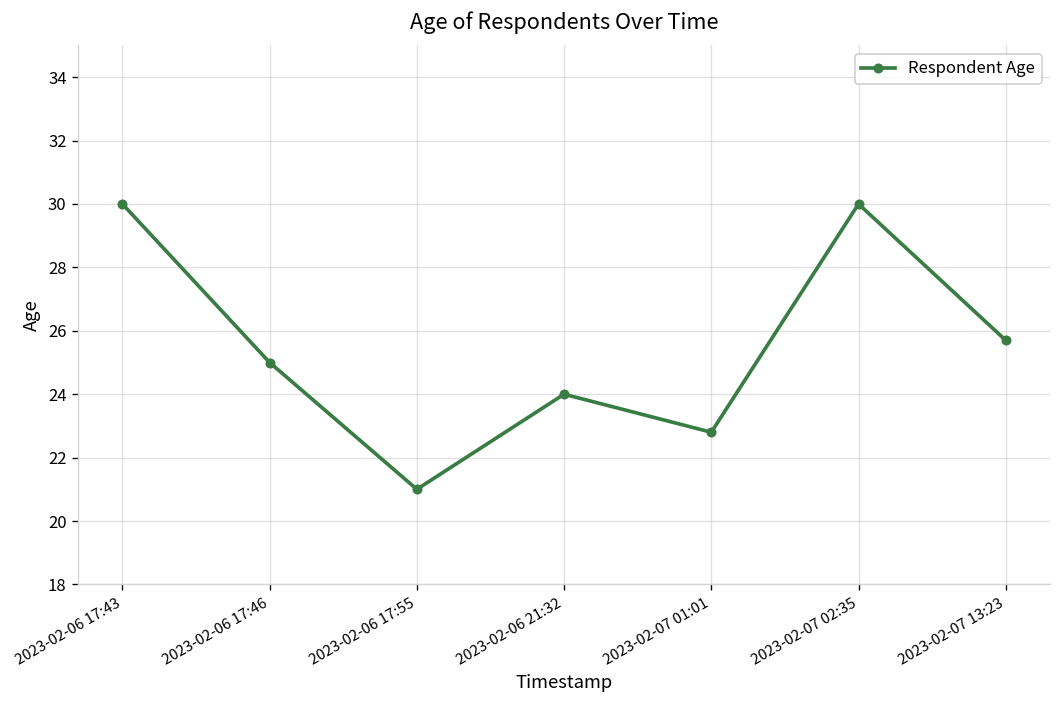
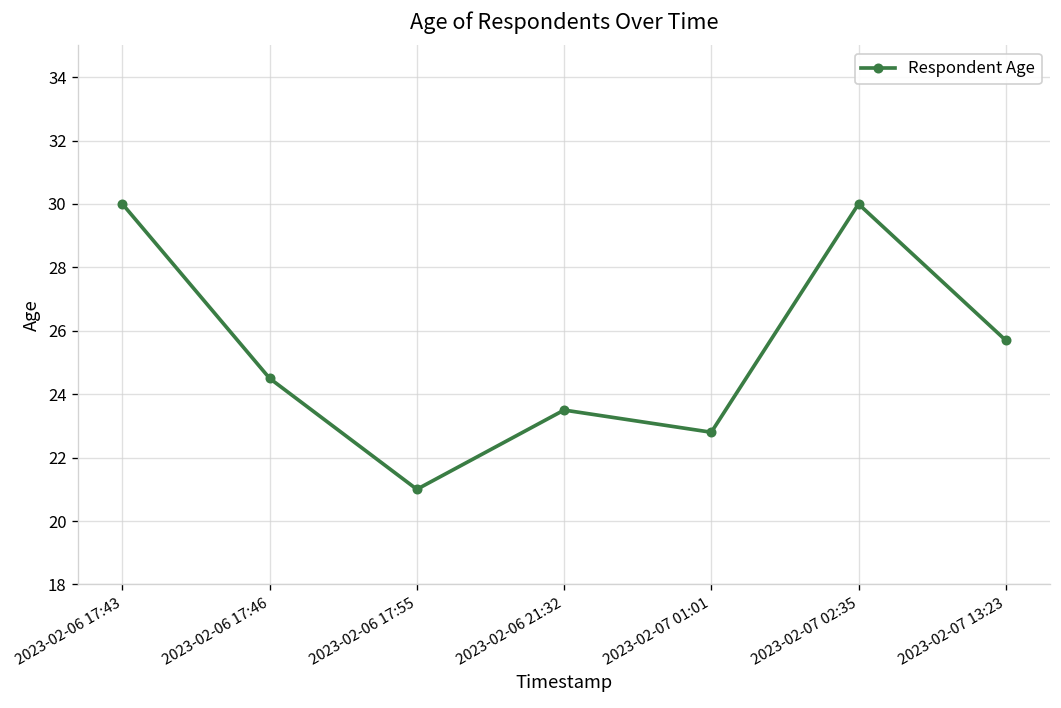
2023-02-06 17:46: 25.0 -> 24.5
2023-02-06 21:32: 24.0 -> 23.5
